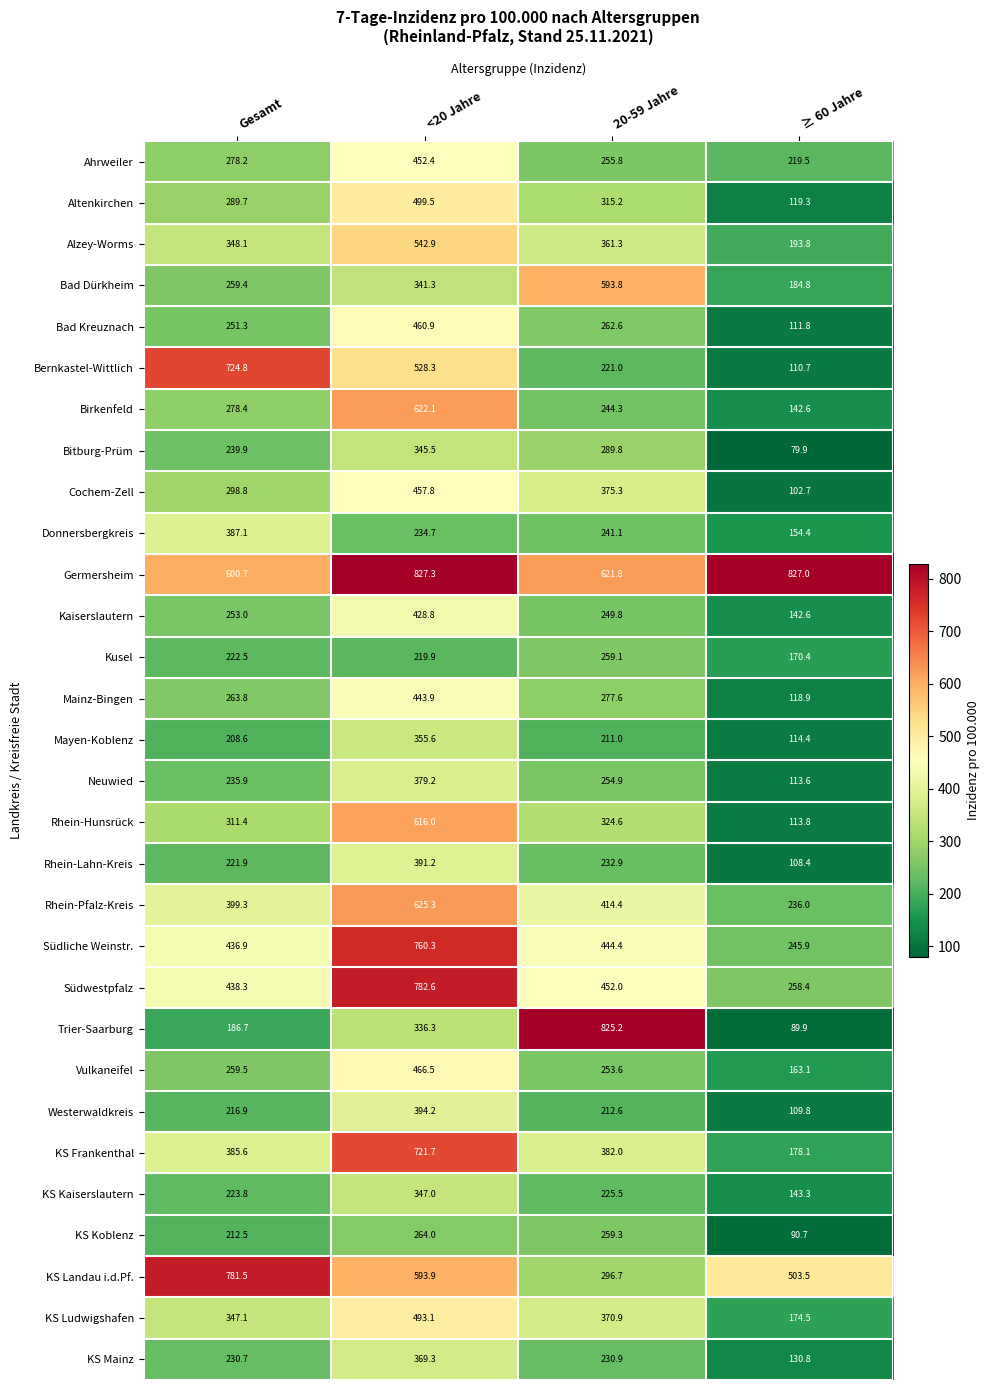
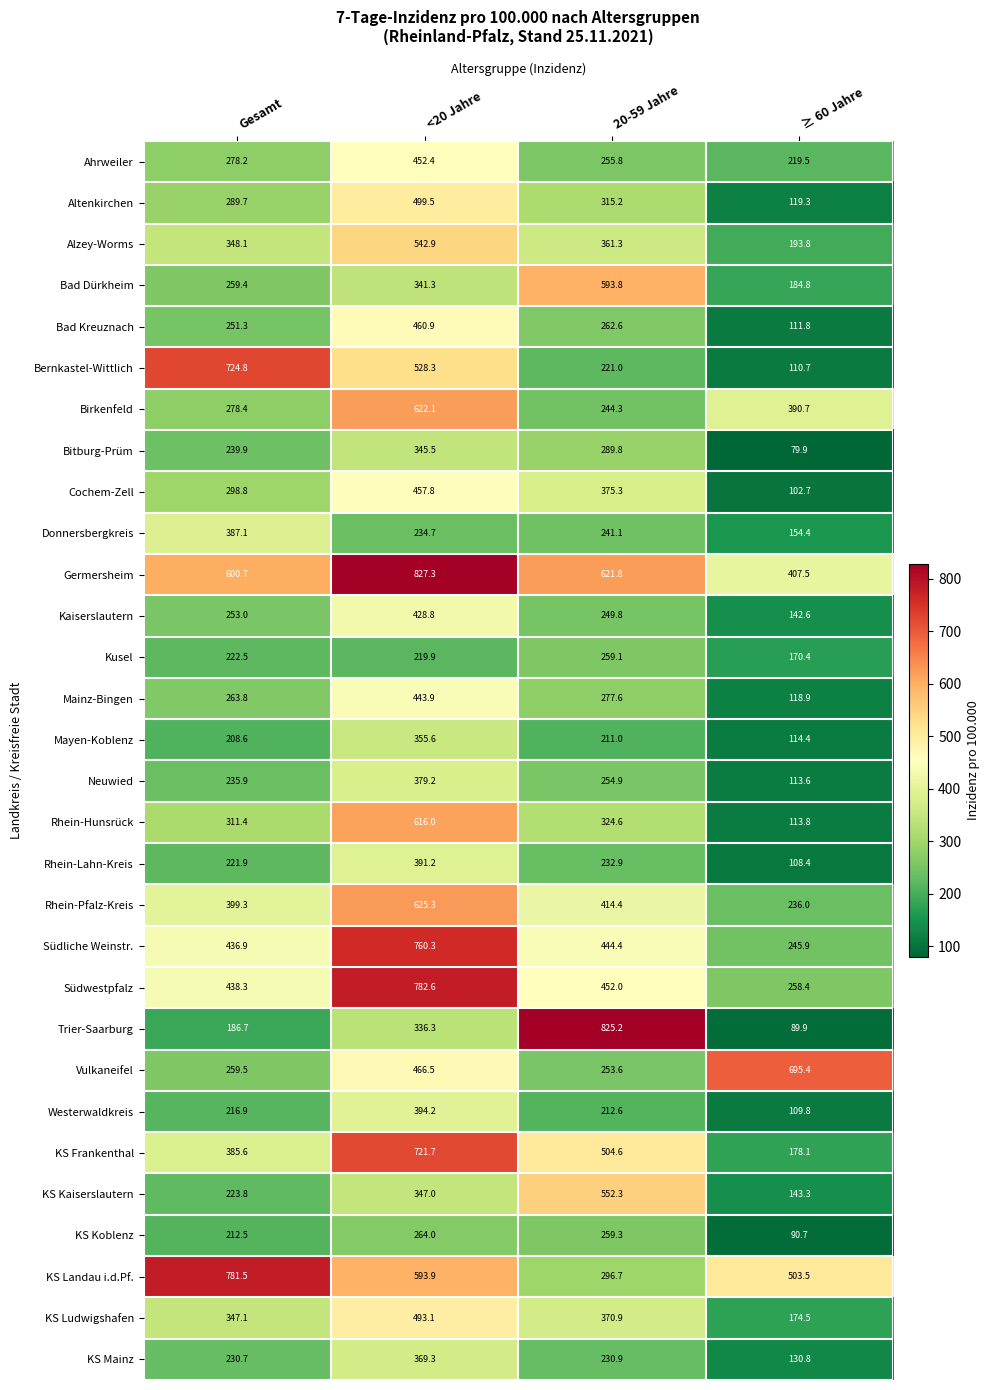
Birkenfeld, ≥ 60 Jahre: 142.6 -> 390.7
Germersheim, ≥ 60 Jahre: 827.0 -> 407.5
Vulkaneifel, ≥ 60 Jahre: 163.1 -> 695.4
KS Frankenthal, 20-59 Jahre: 382.0 -> 504.6
KS Kaiserslautern, 20-59 Jahre: 225.5 -> 552.3
